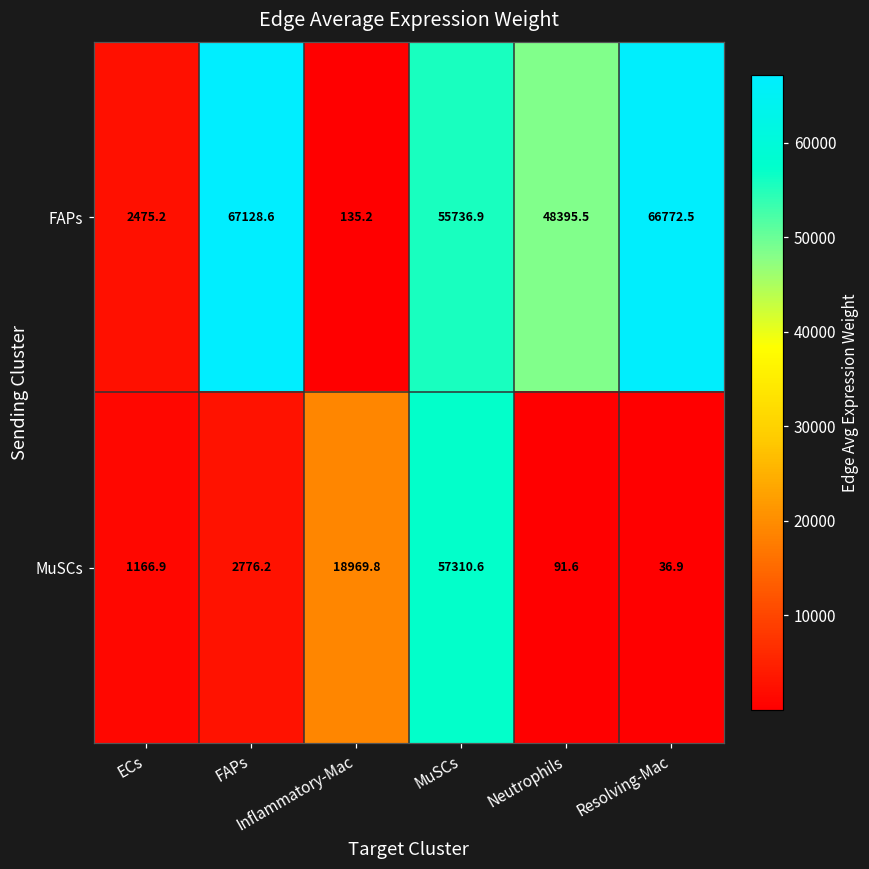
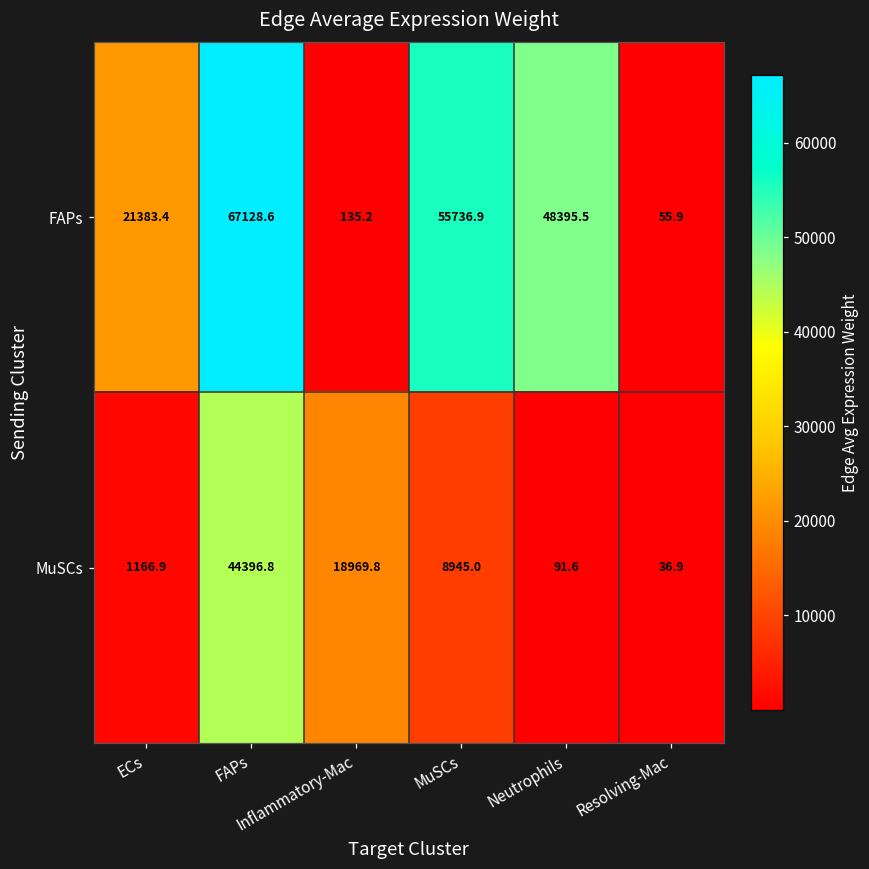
FAPs, ECs: 2475.2 -> 21383.4
FAPs, Resolving-Mac: 66772.5 -> 55.9
MuSCs, FAPs: 2776.2 -> 44396.8
MuSCs, MuSCs: 57310.6 -> 8945.0
